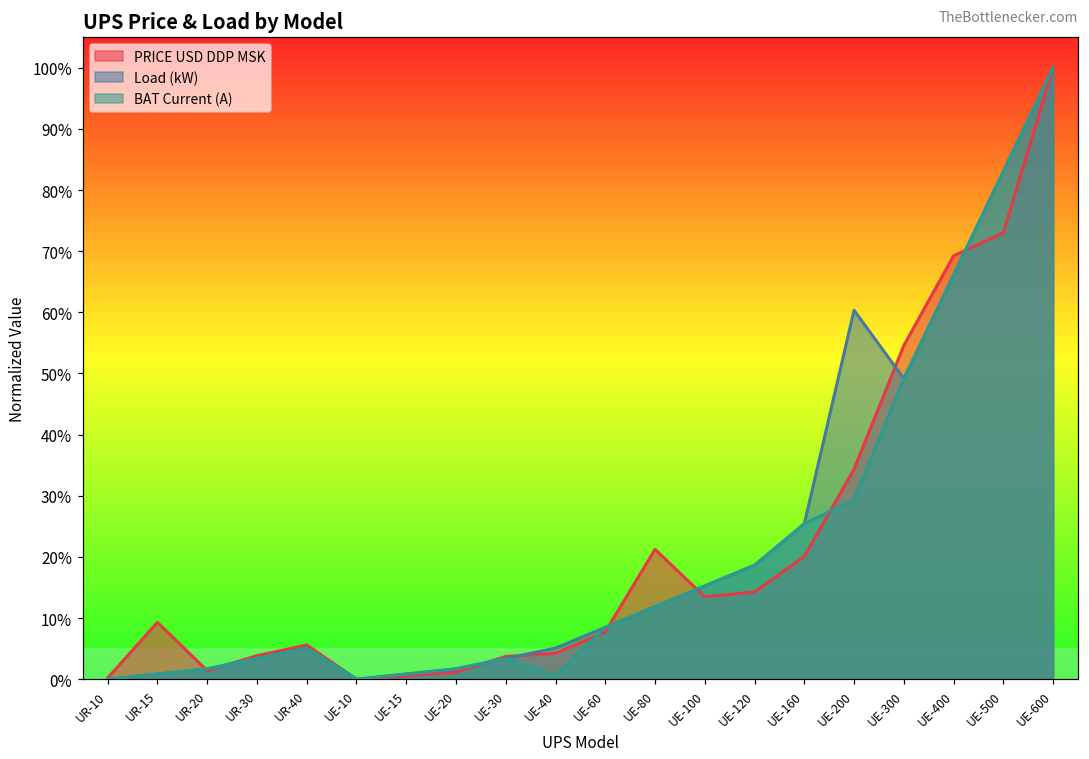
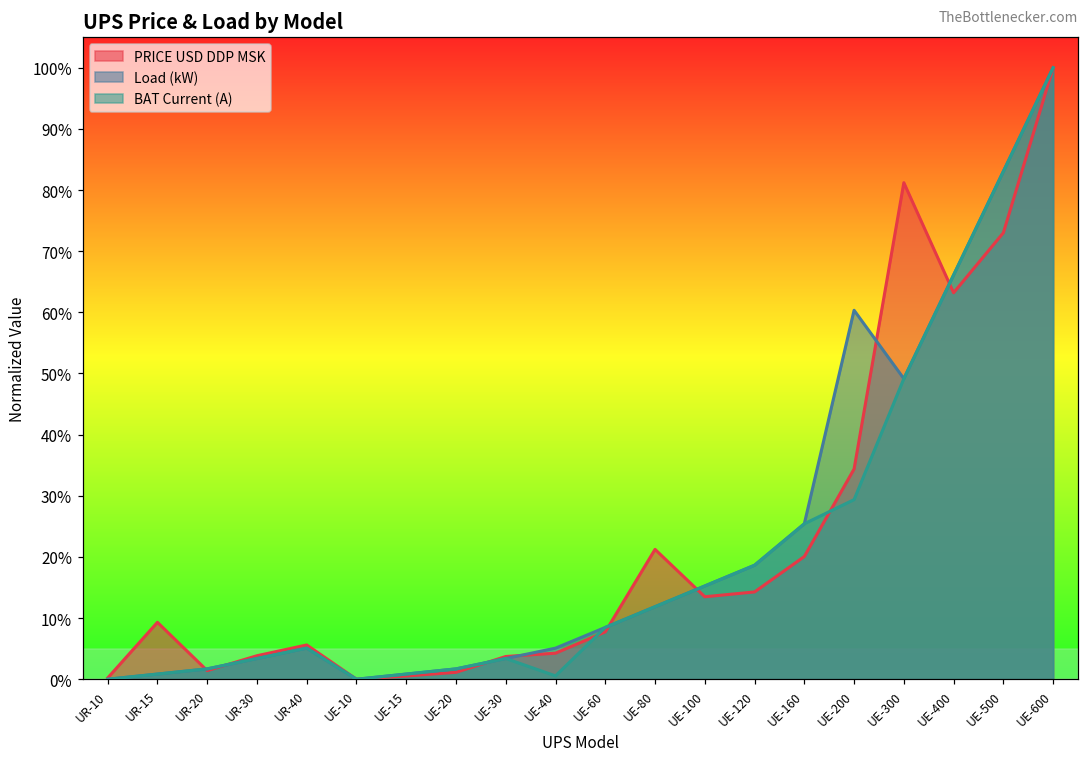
PRICE USD DDP MSK, UE-300: 55% -> 81%
PRICE USD DDP MSK, UE-400: 69% -> 63%
